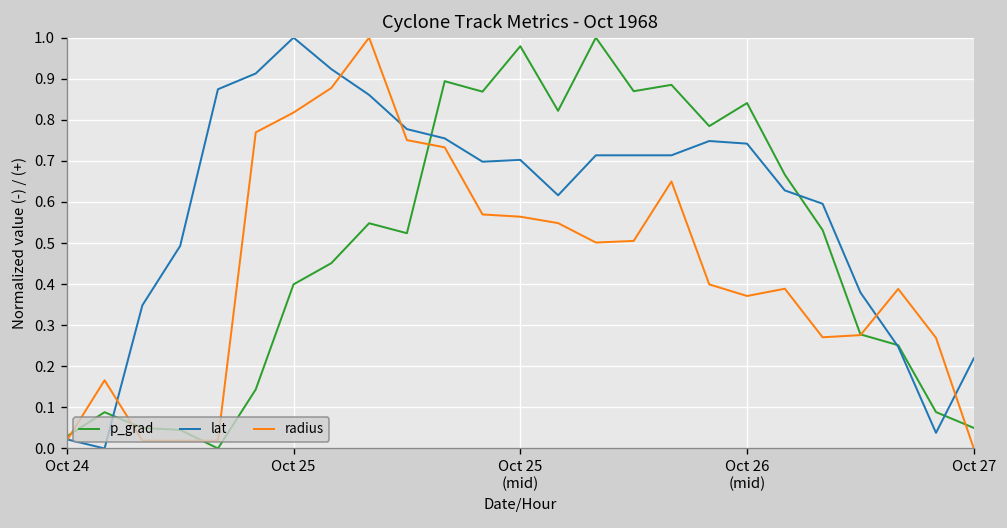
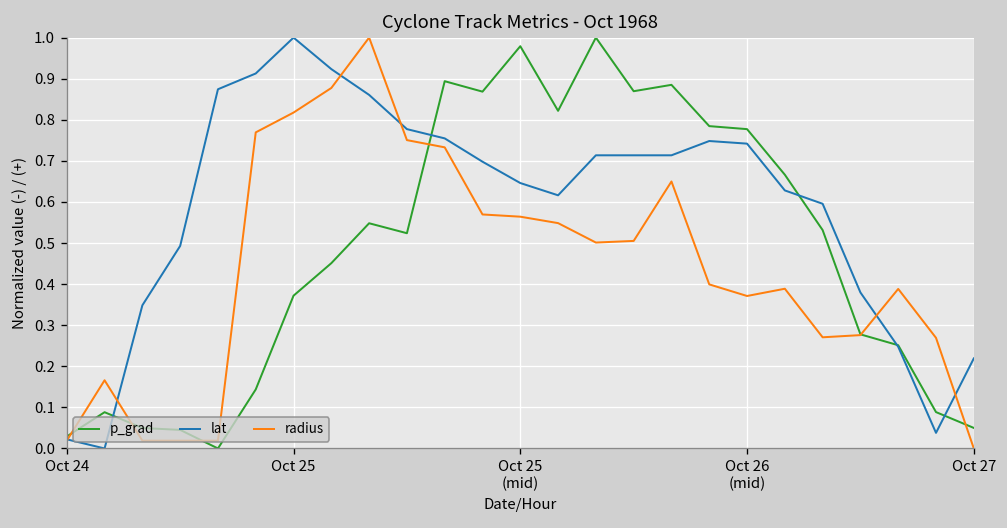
p_grad, Oct 25: 0.40 -> 0.37
lat, Oct 25 (mid): 0.70 -> 0.65
p_grad, Oct 26 (mid): 0.84 -> 0.78
